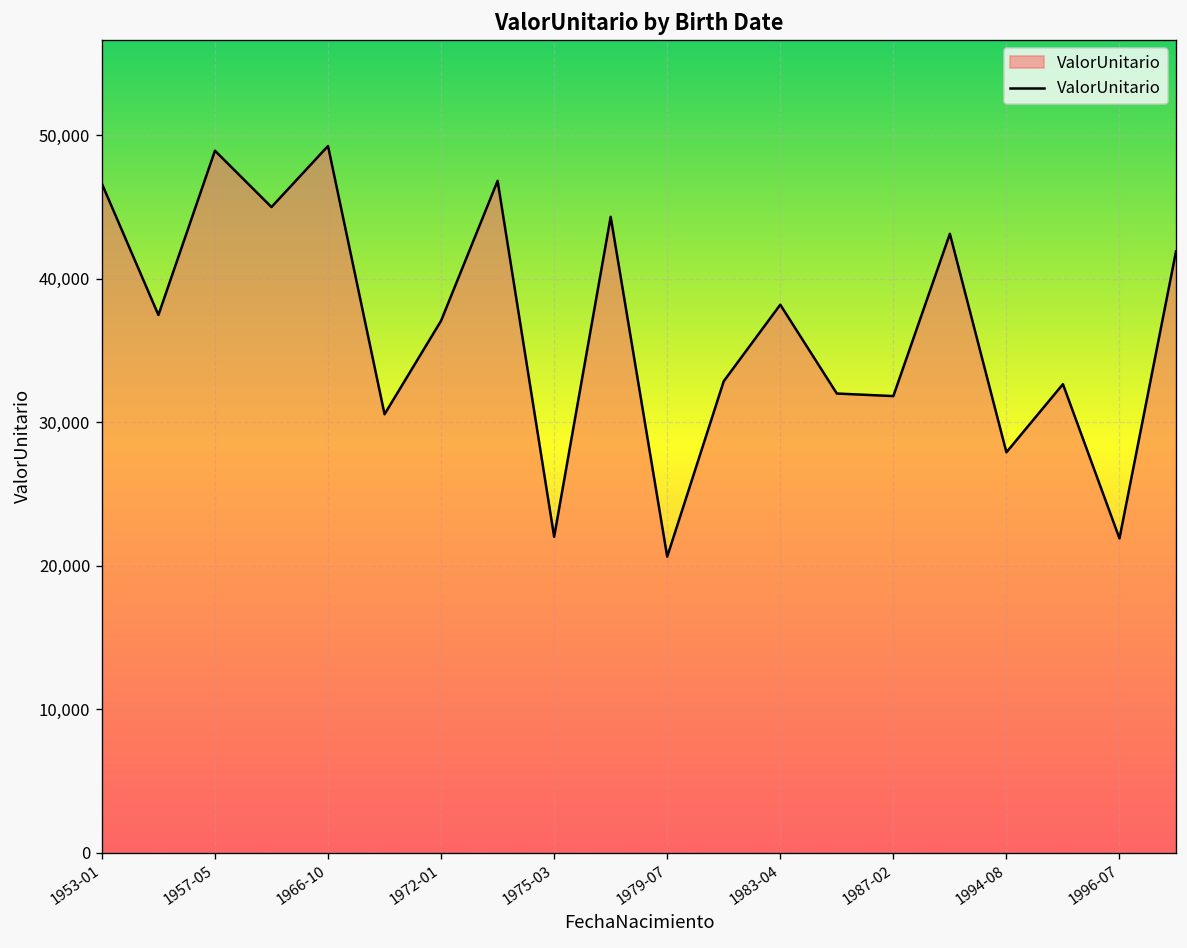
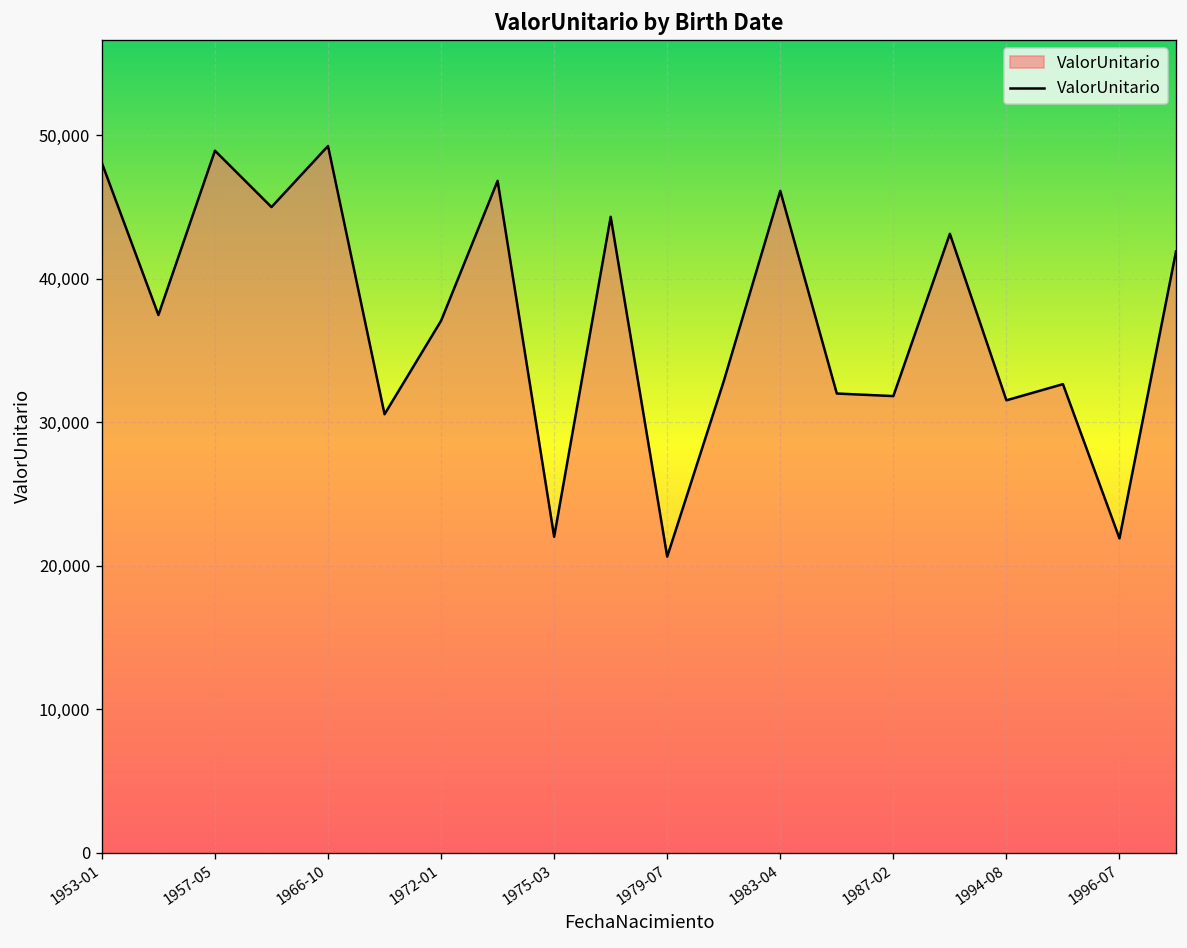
1953-01: 46,600 -> 48,100
1983-04: 38,200 -> 46,100
1994-08: 27,900 -> 31,500
